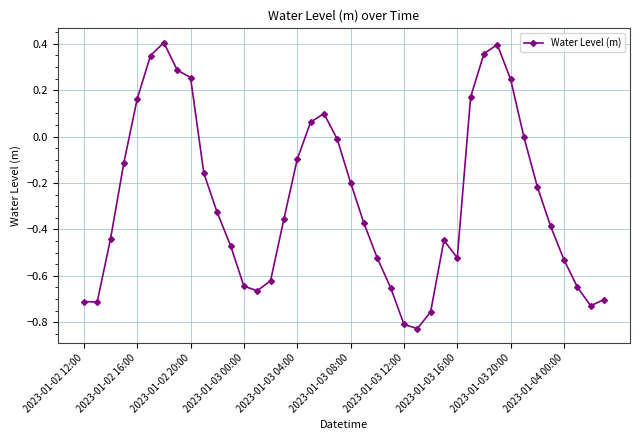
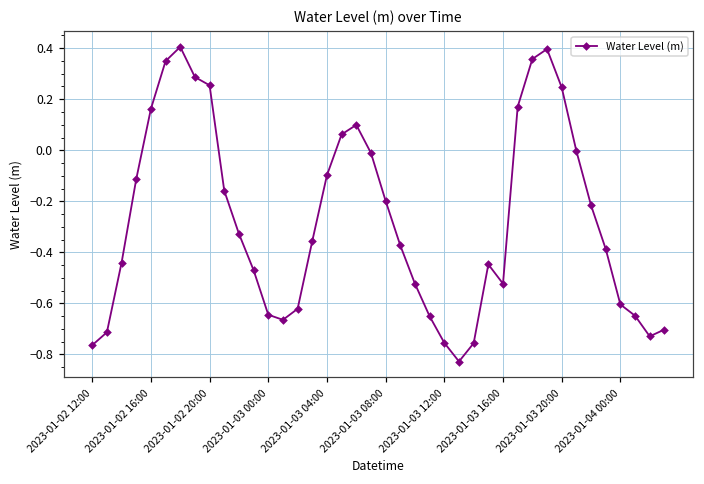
2023-01-02 12:00: -0.71 -> -0.76
2023-01-03 12:00: -0.81 -> -0.75
2023-01-04 00:00: -0.53 -> -0.60
